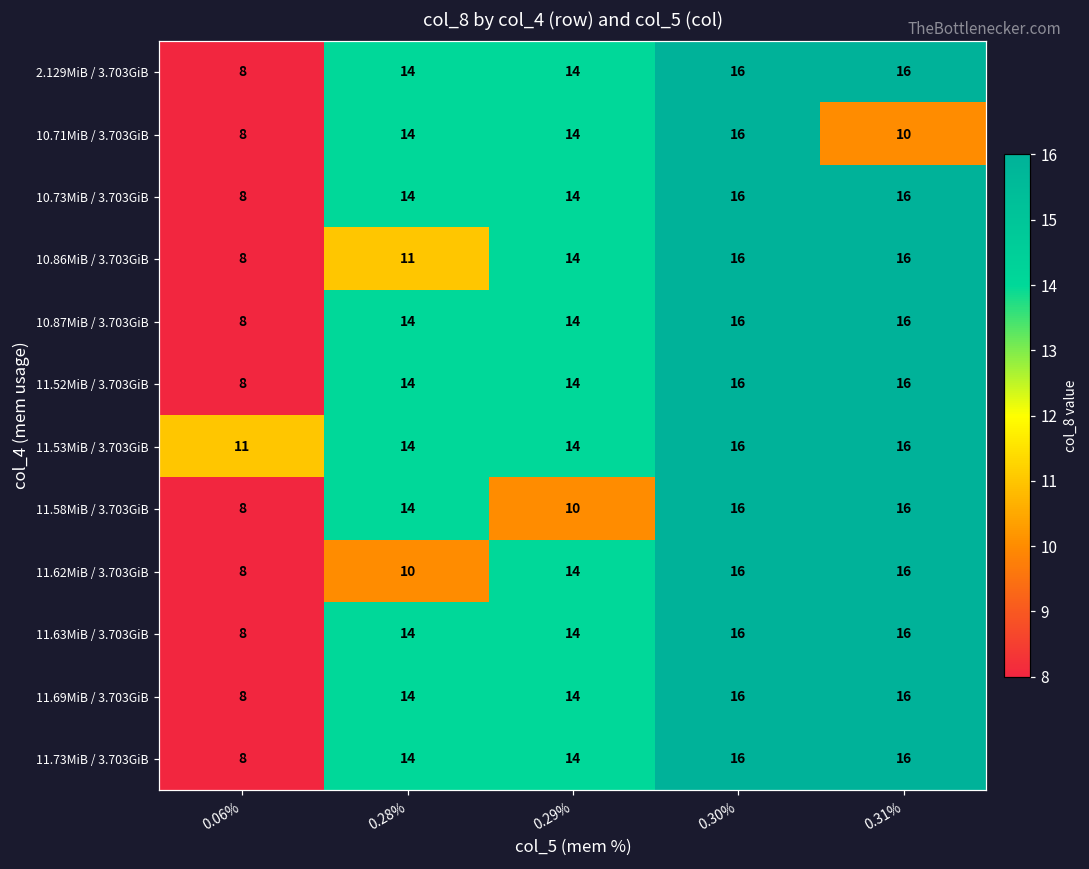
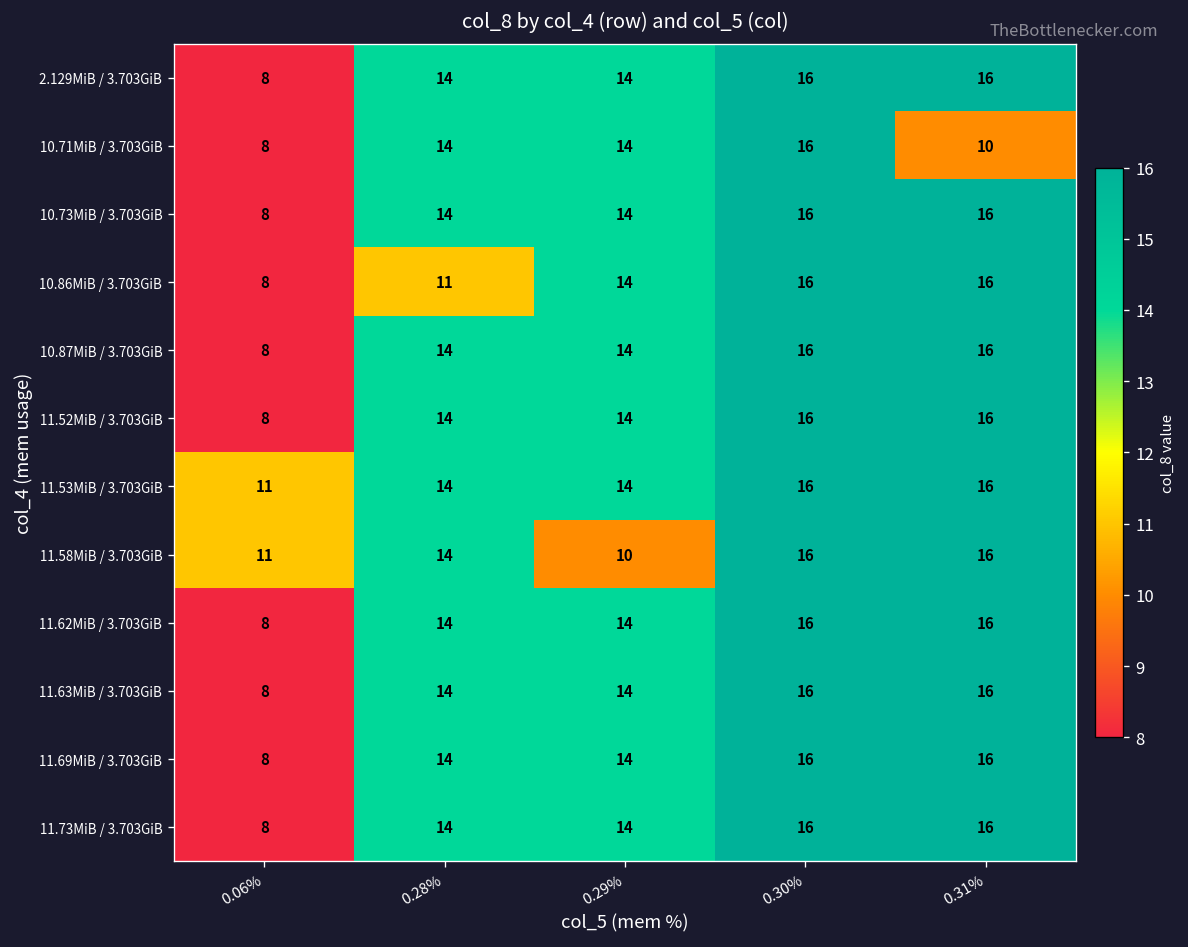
11.58MiB / 3.703GiB, 0.06%: 8 -> 11
11.62MiB / 3.703GiB, 0.28%: 10 -> 14
